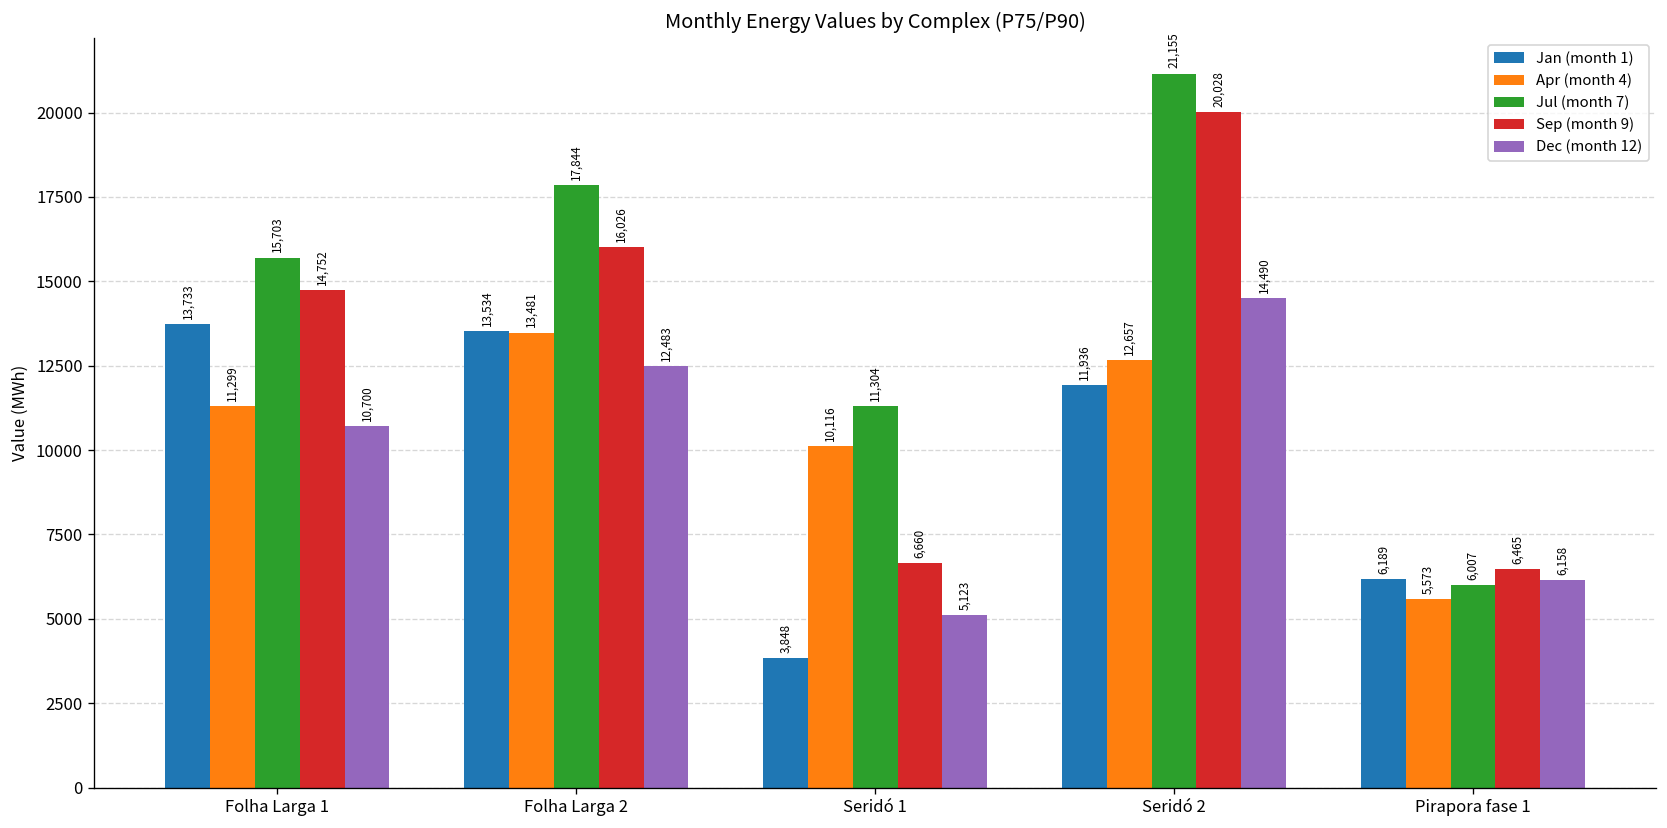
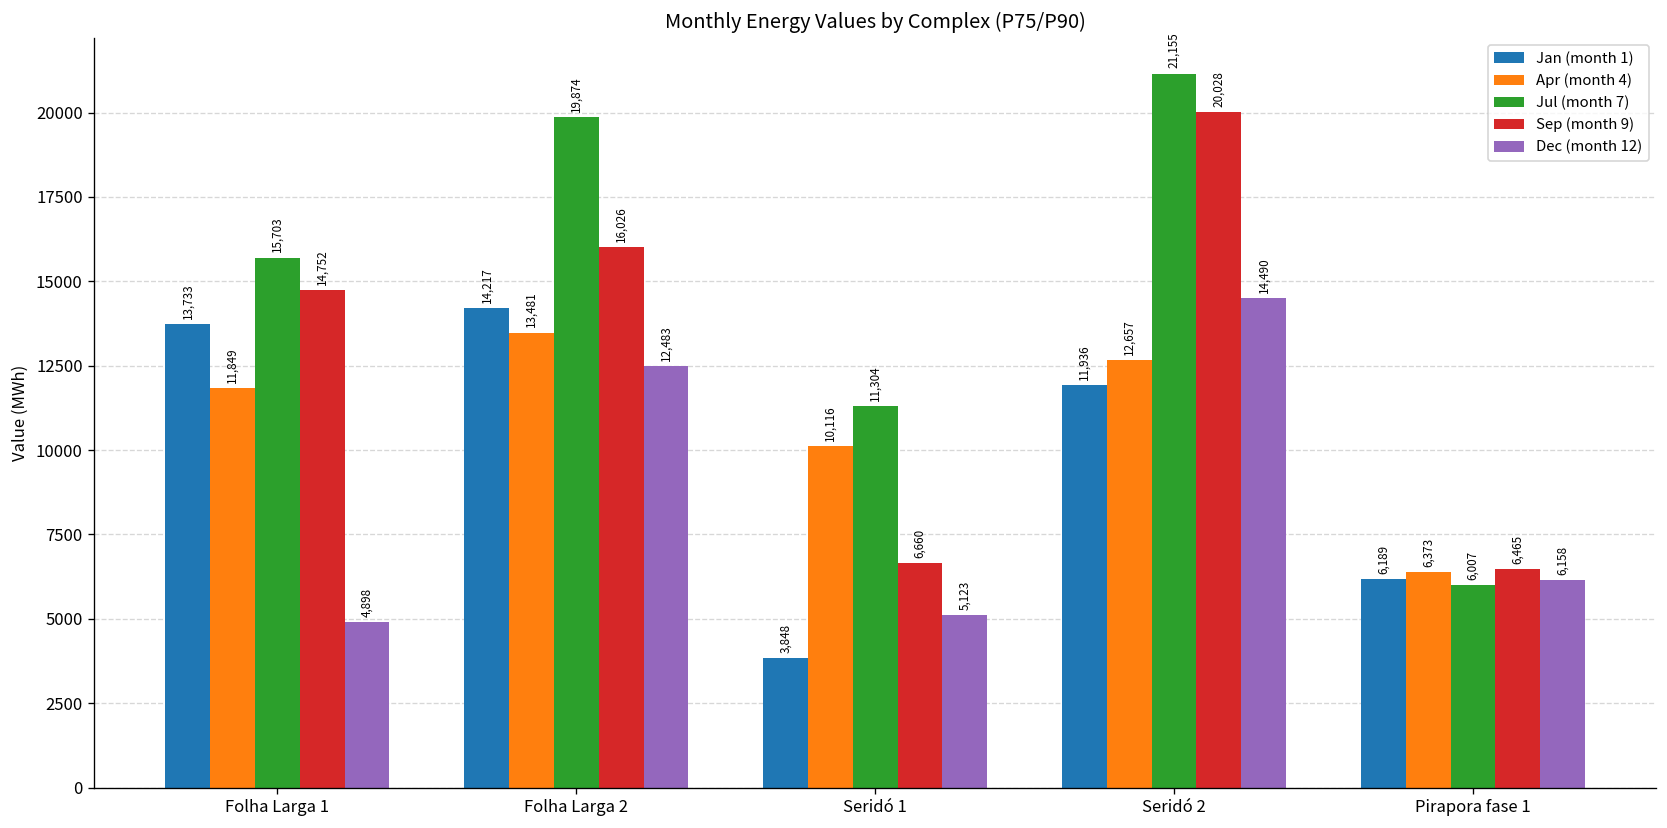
Apr (month 4), Folha Larga 1: 11,299 -> 11,849
Dec (month 12), Folha Larga 1: 10,700 -> 4,898
Jan (month 1), Folha Larga 2: 13,534 -> 14,217
Jul (month 7), Folha Larga 2: 17,844 -> 19,874
Apr (month 4), Pirapora fase 1: 5,573 -> 6,373
